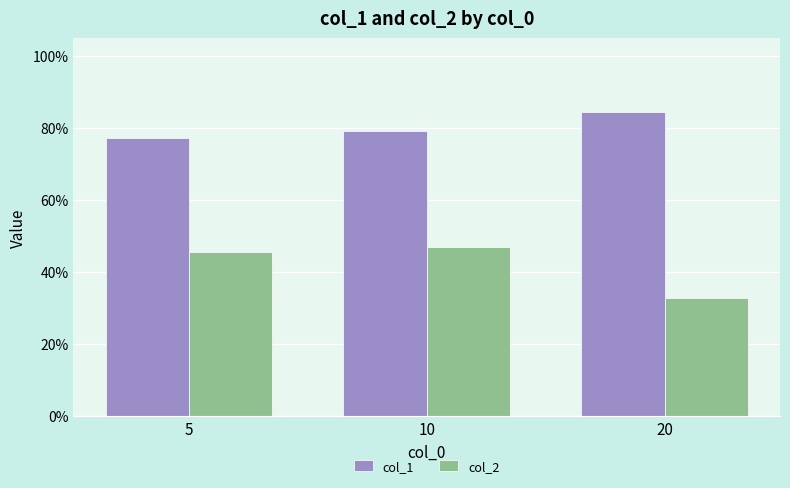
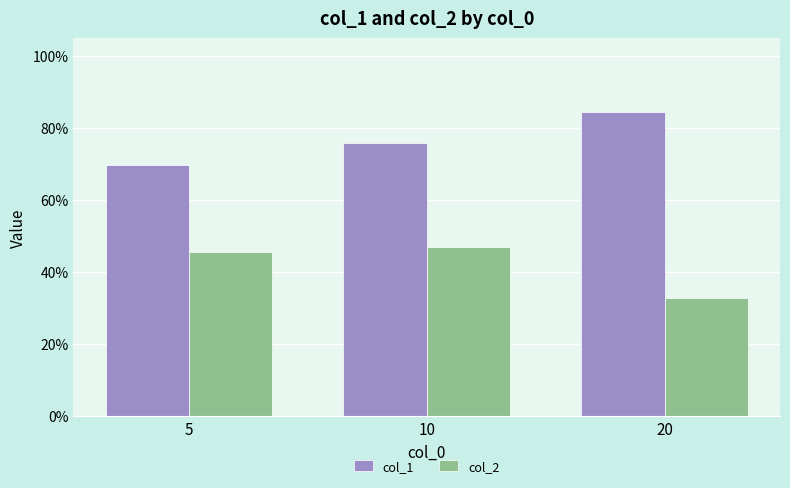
col_1, 5: 77% -> 70%
col_1, 10: 79% -> 76%
